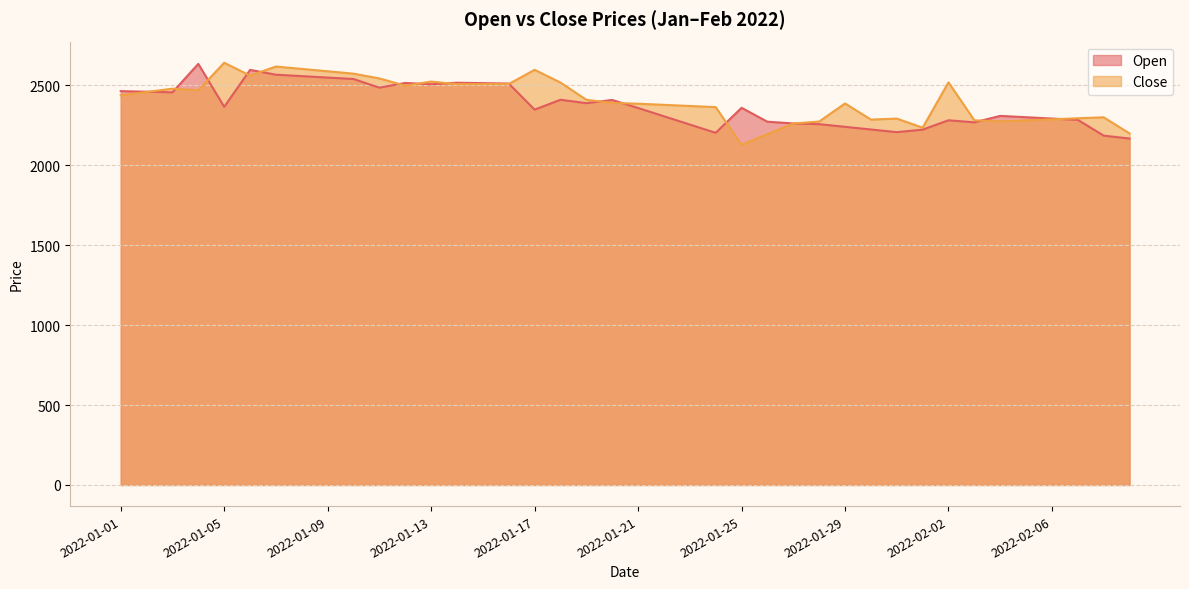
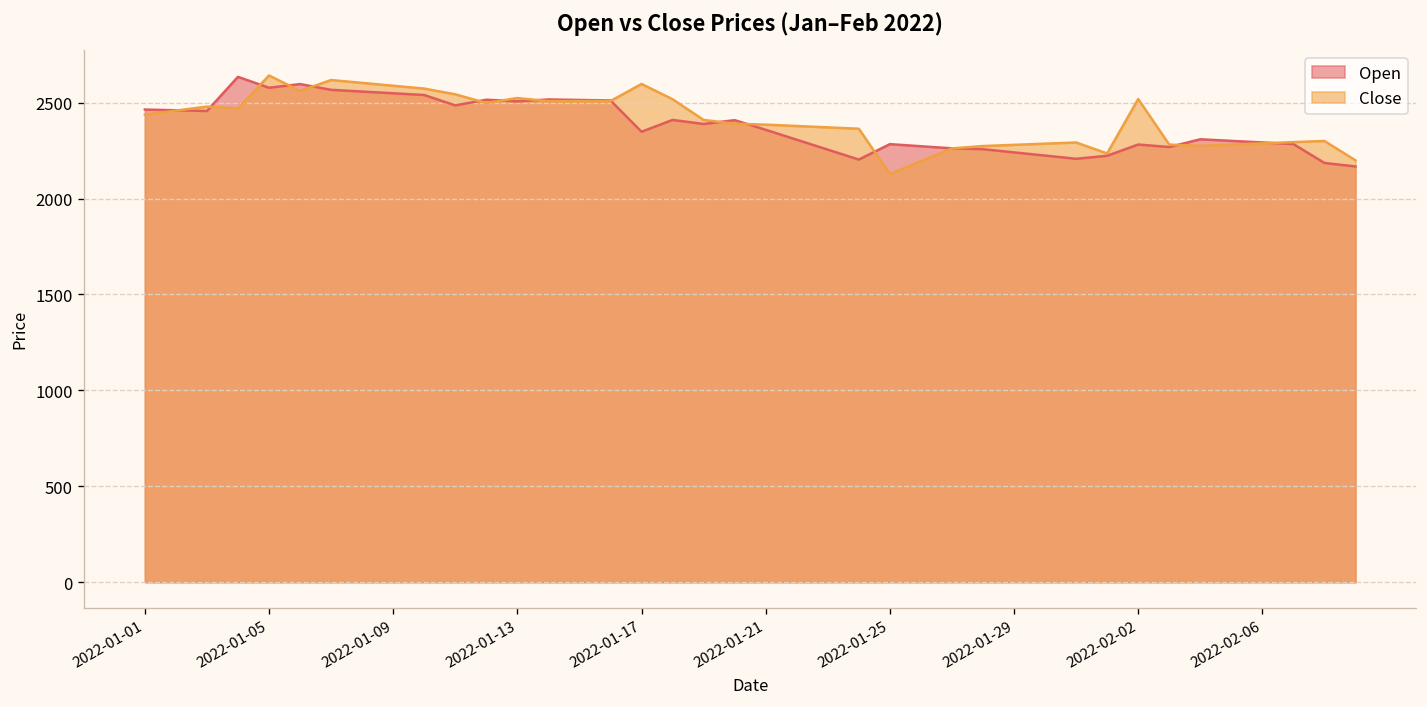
Open, 2022-01-05: 2370 -> 2580
Open, 2022-01-25: 2360 -> 2280
Close, 2022-01-29: 2390 -> 2280
